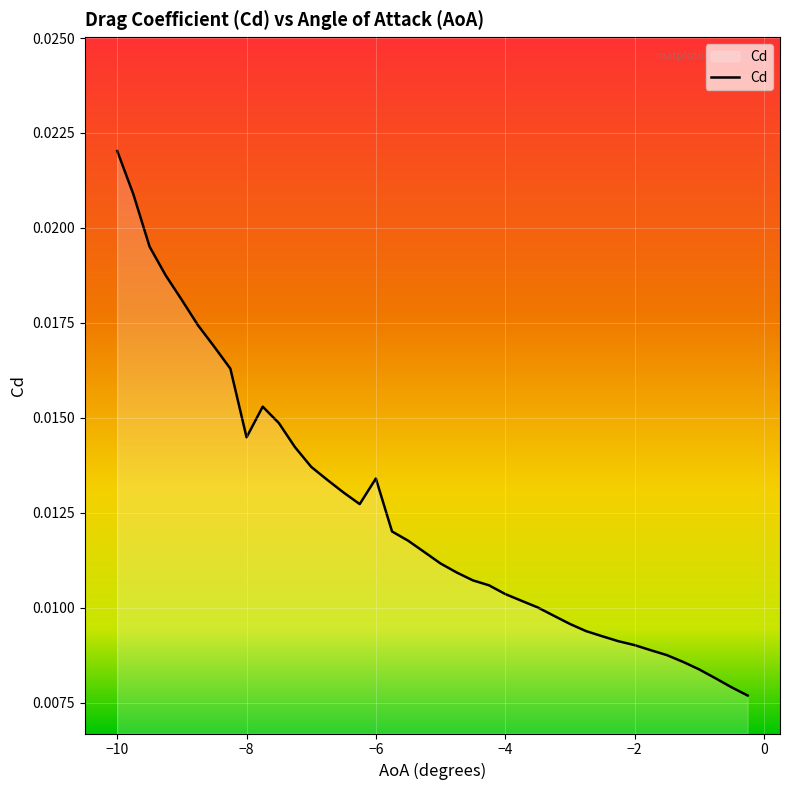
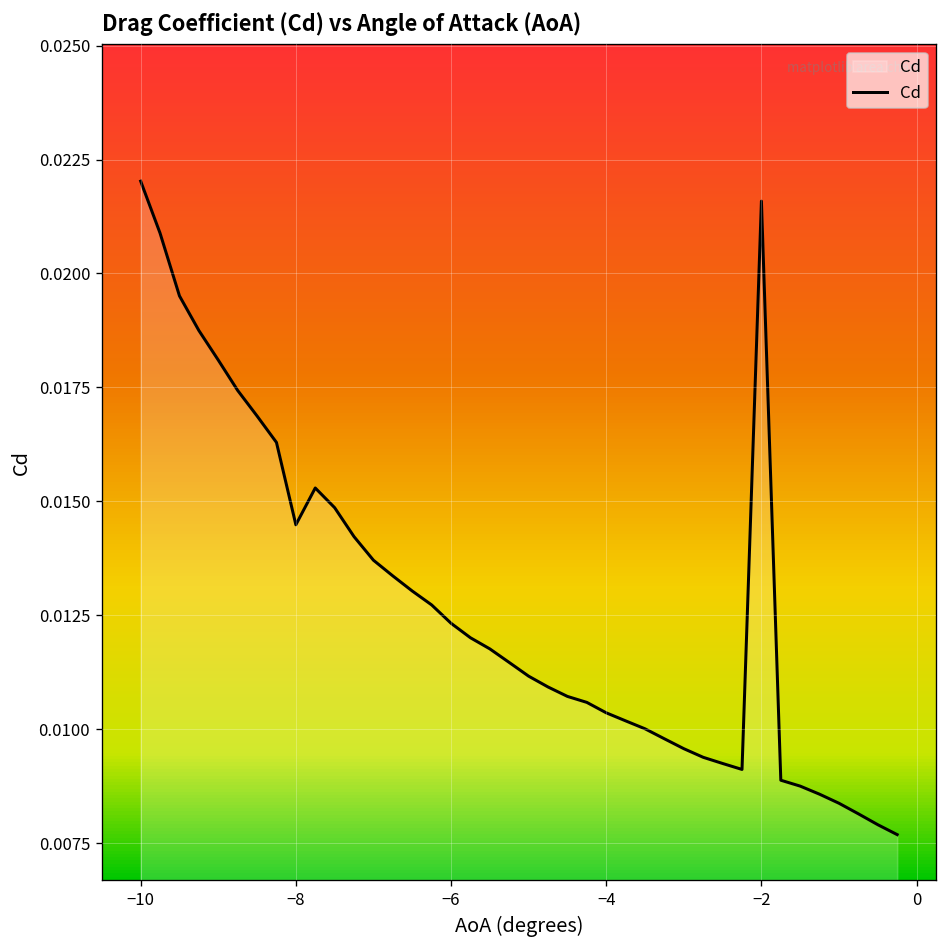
−6: 0.0134 -> 0.0123
−2: 0.0090 -> 0.0216
